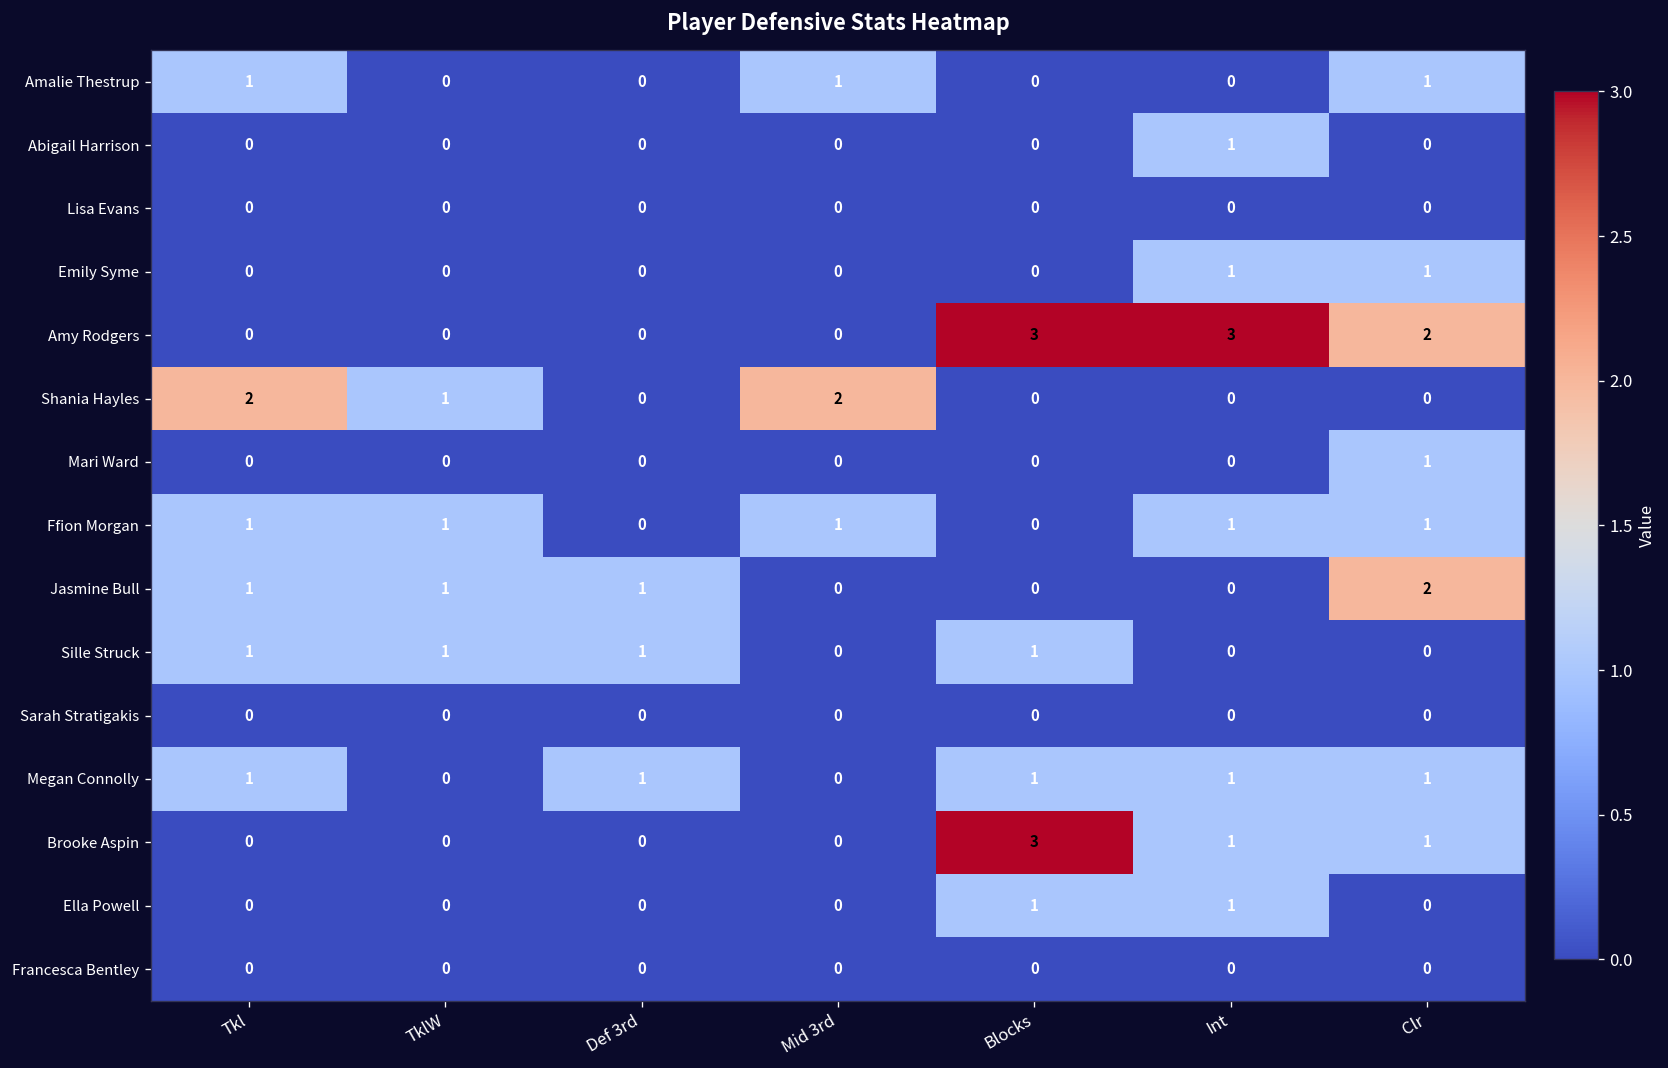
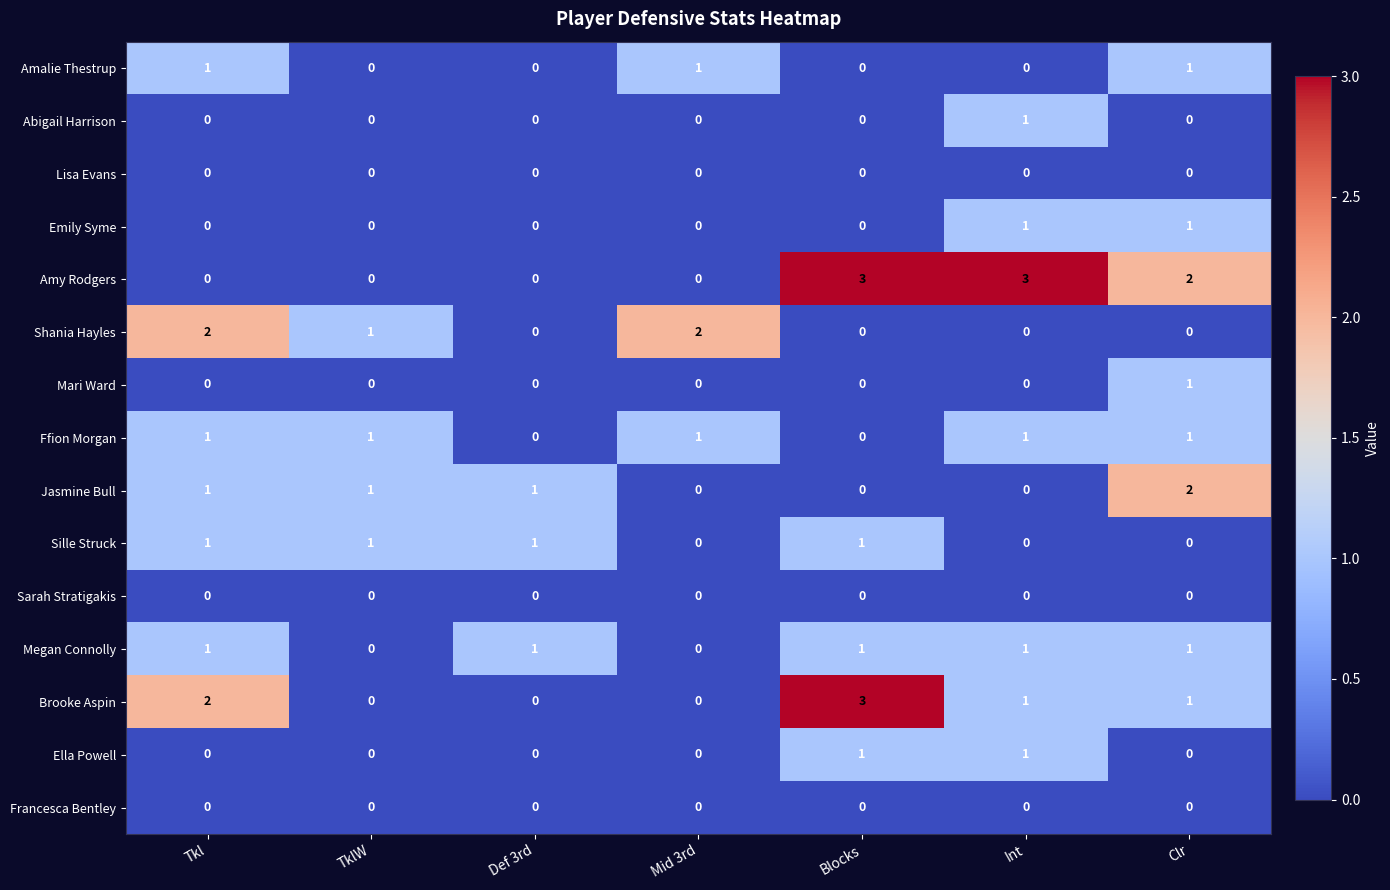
Brooke Aspin, Tkl: 0 -> 2
